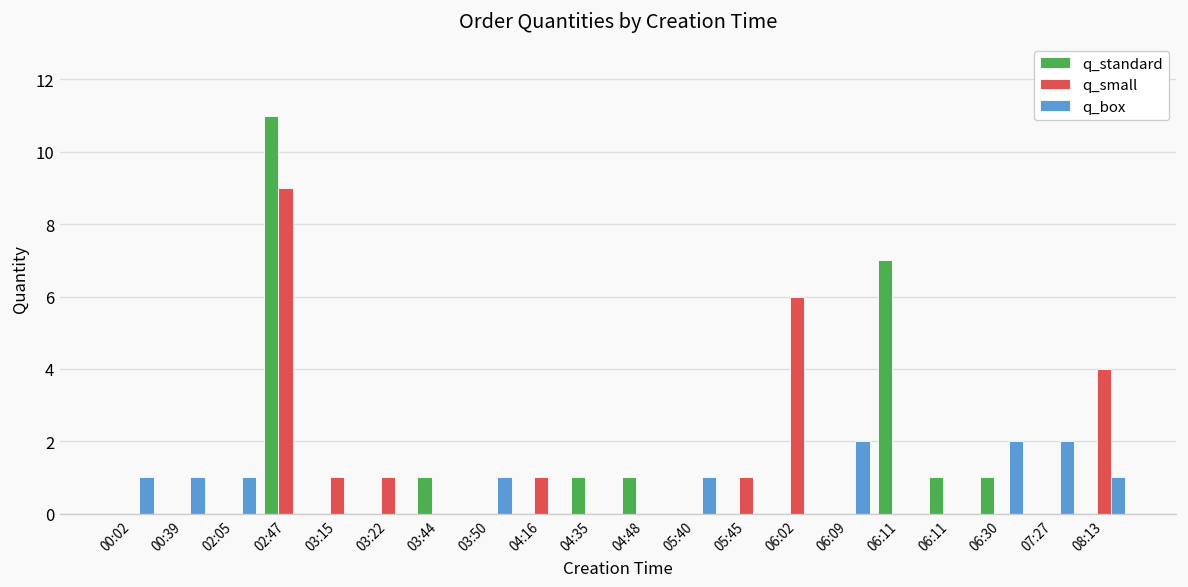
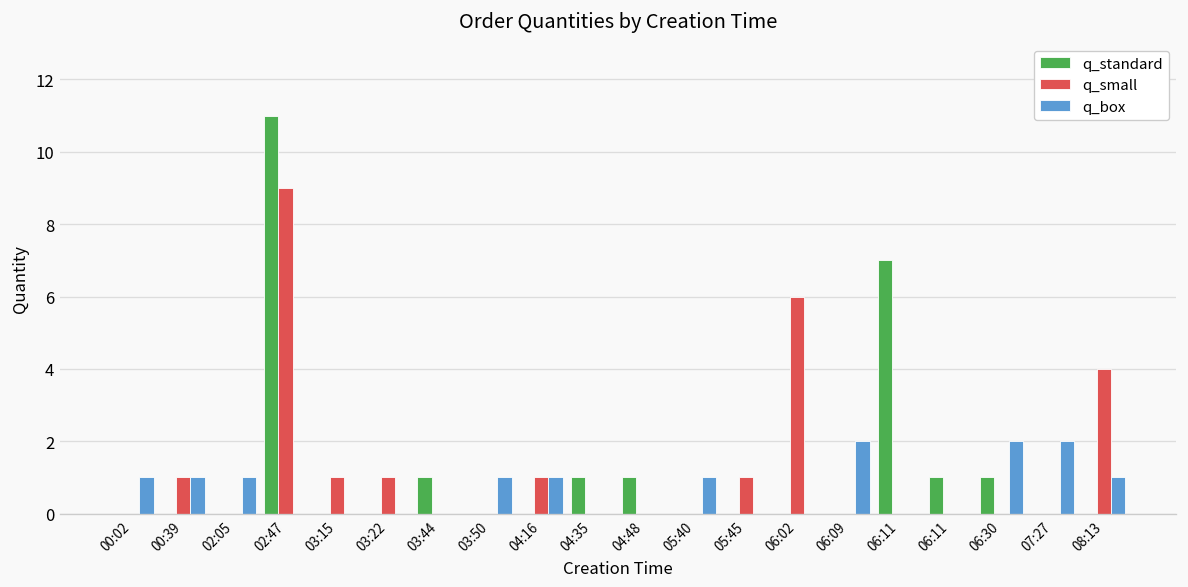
q_small, 00:39: 0 -> 1
q_box, 04:16: 0 -> 1
